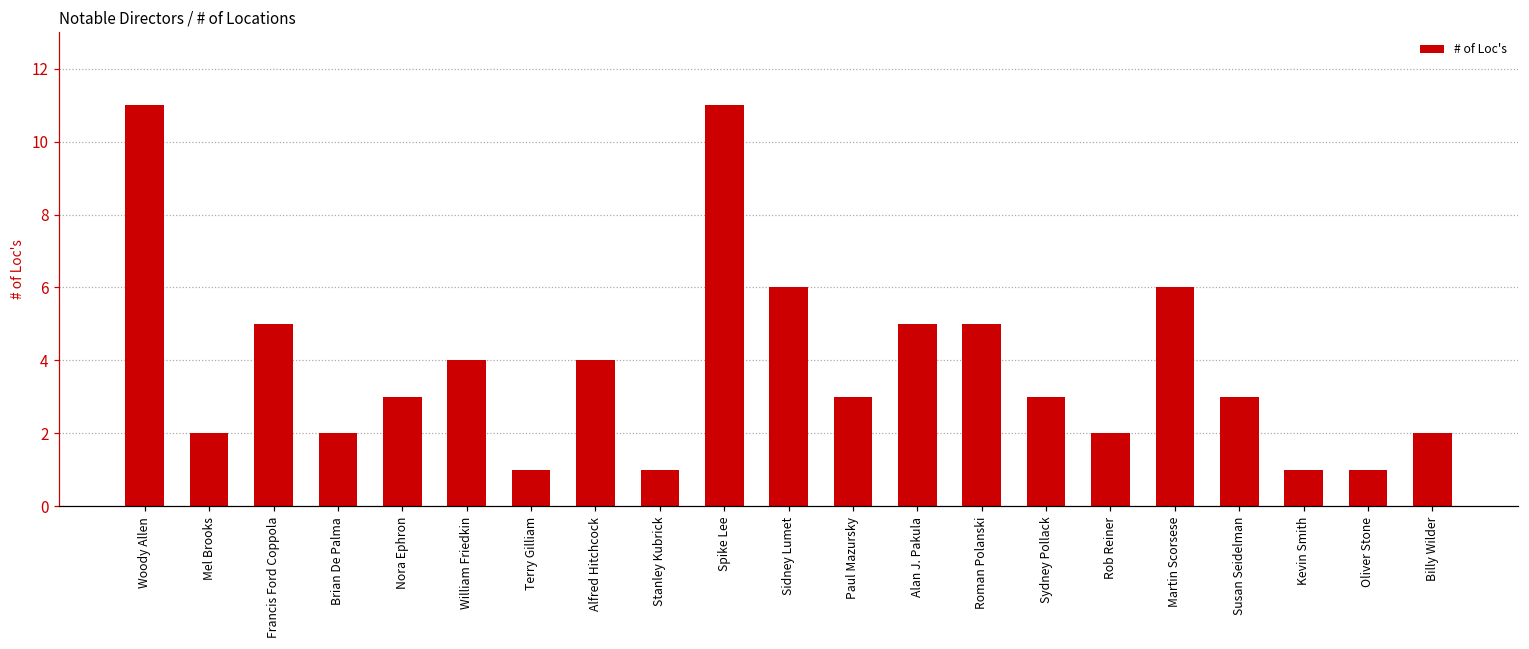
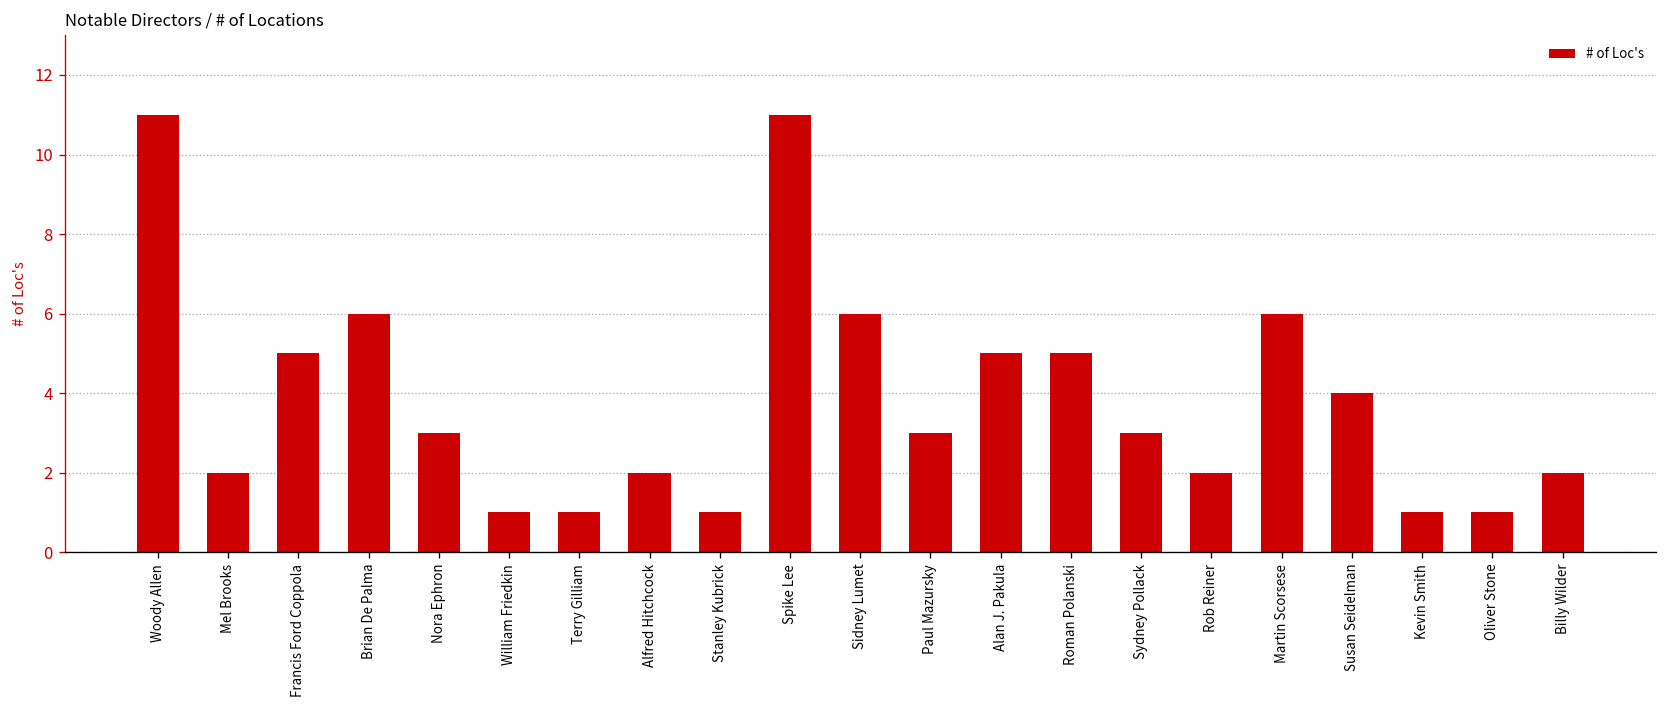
Brian De Palma: 2 -> 6
William Friedkin: 4 -> 1
Alfred Hitchcock: 4 -> 2
Susan Seidelman: 3 -> 4
